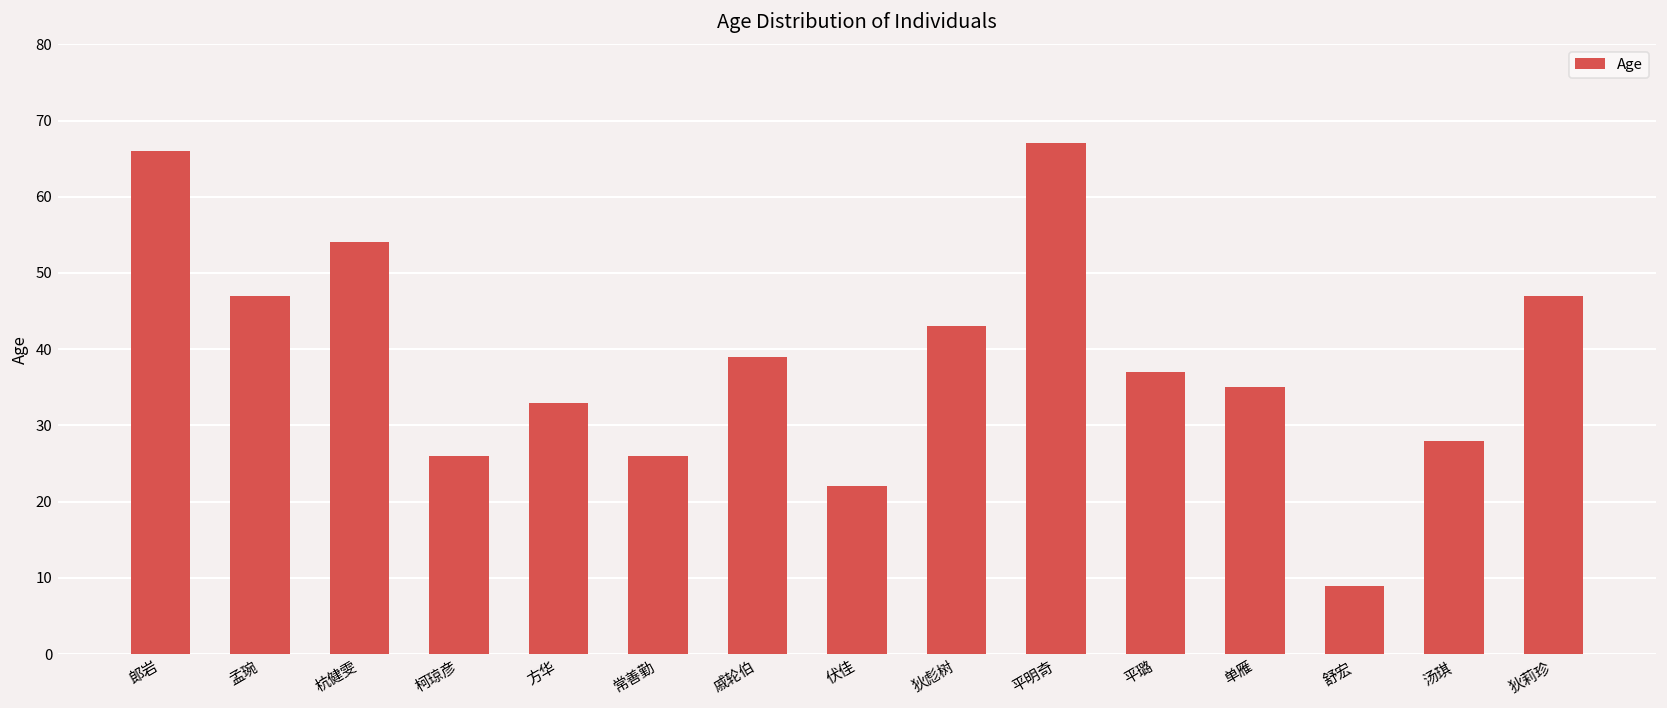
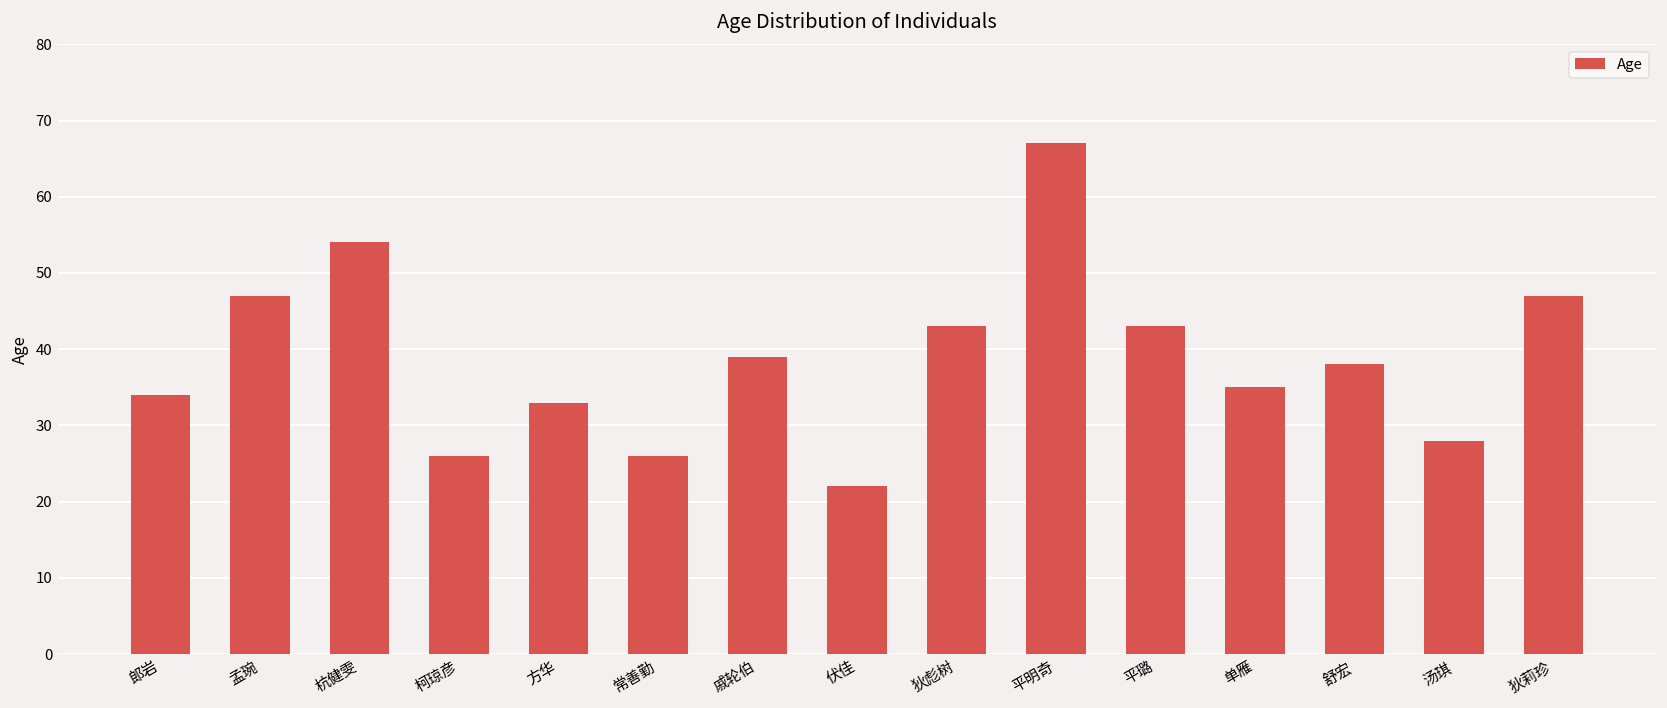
郎岩: 66 -> 34
平璐: 37 -> 43
舒宏: 9 -> 38
